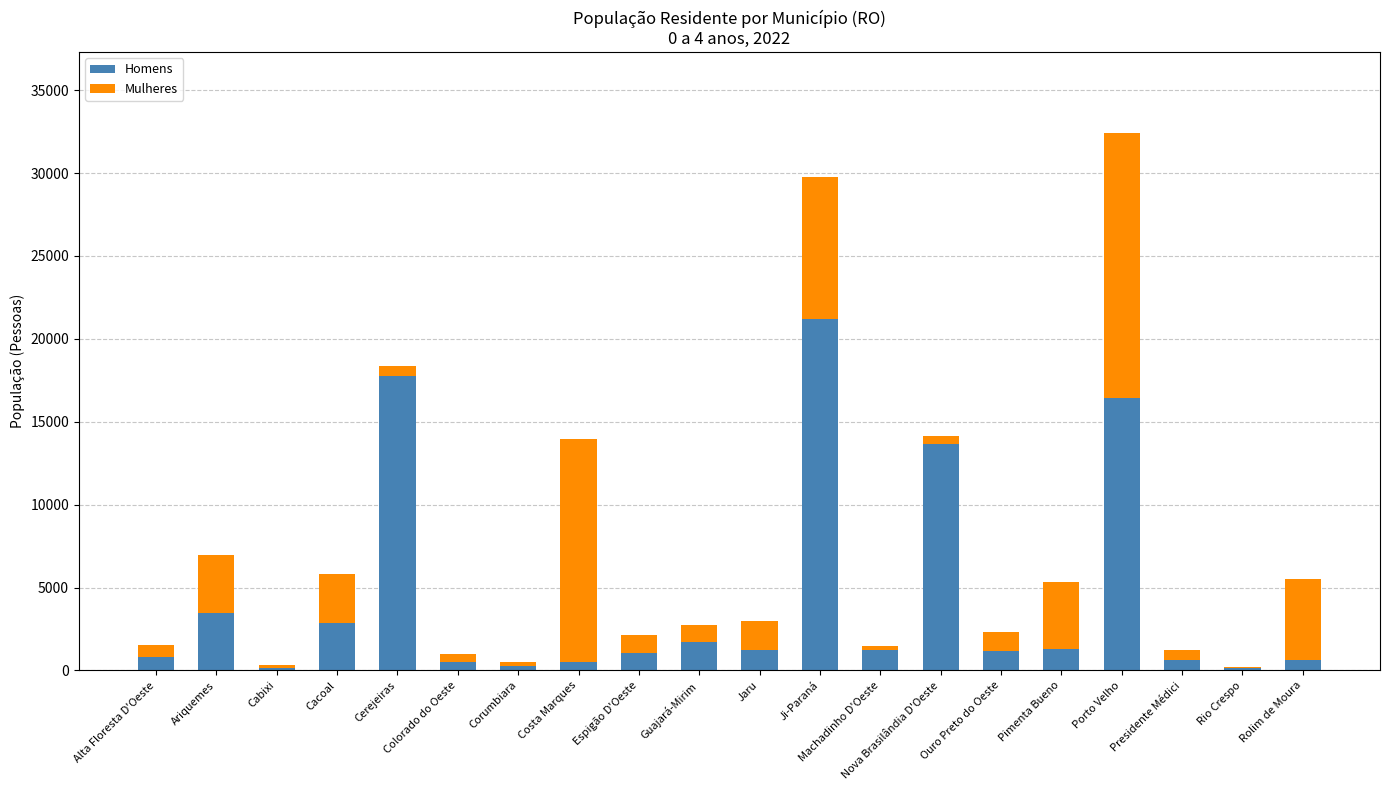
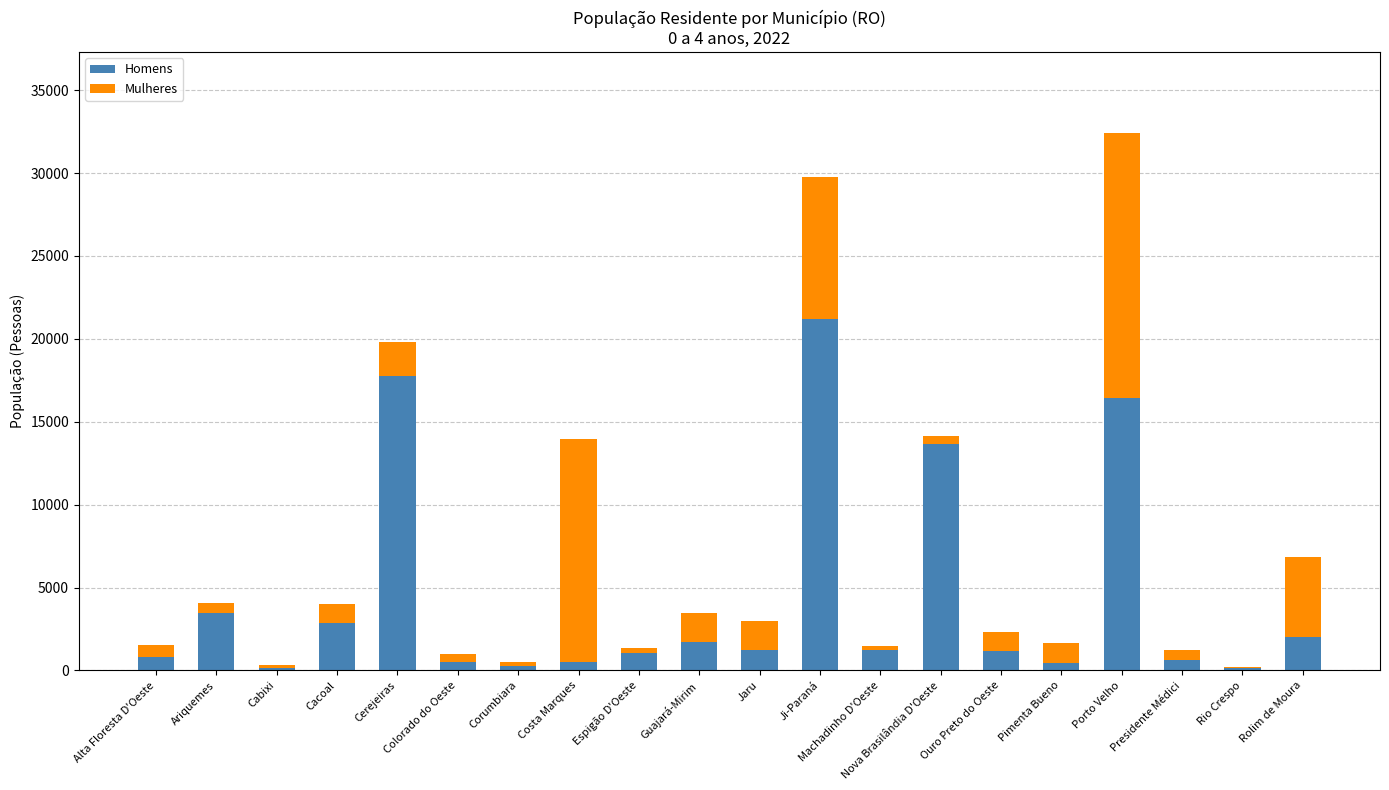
Mulheres, Ariquemes: 3500 -> 600
Mulheres, Cacoal: 2900 -> 1100
Mulheres, Cerejeiras: 600 -> 2000
Mulheres, Espigão D'Oeste: 1100 -> 300
Mulheres, Guajará-Mirim: 1000 -> 1800
Homens, Pimenta Bueno: 1300 -> 400
Mulheres, Pimenta Bueno: 4000 -> 1200
Homens, Rolim de Moura: 600 -> 2000
